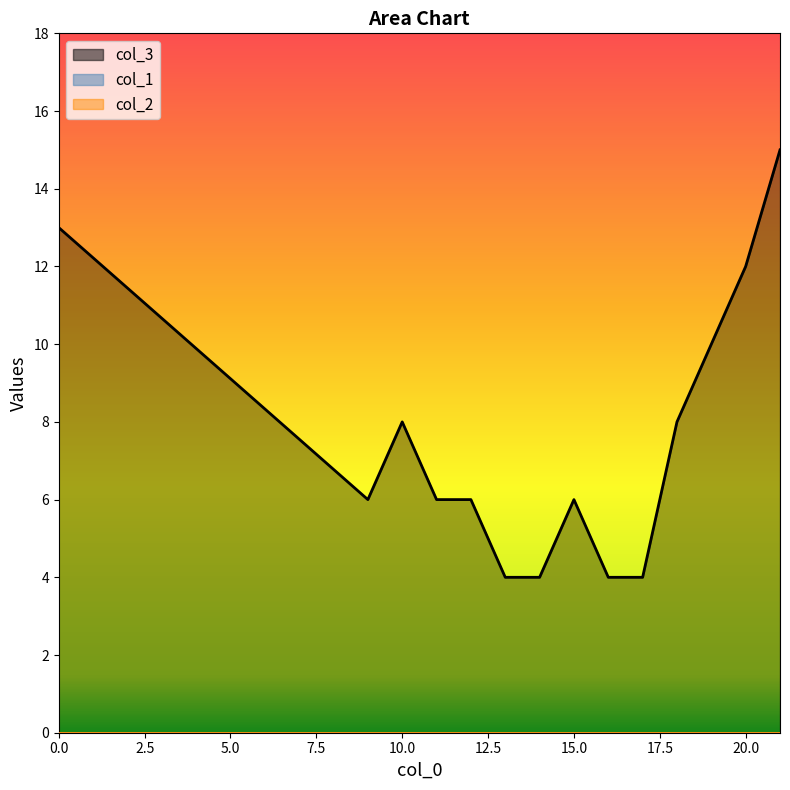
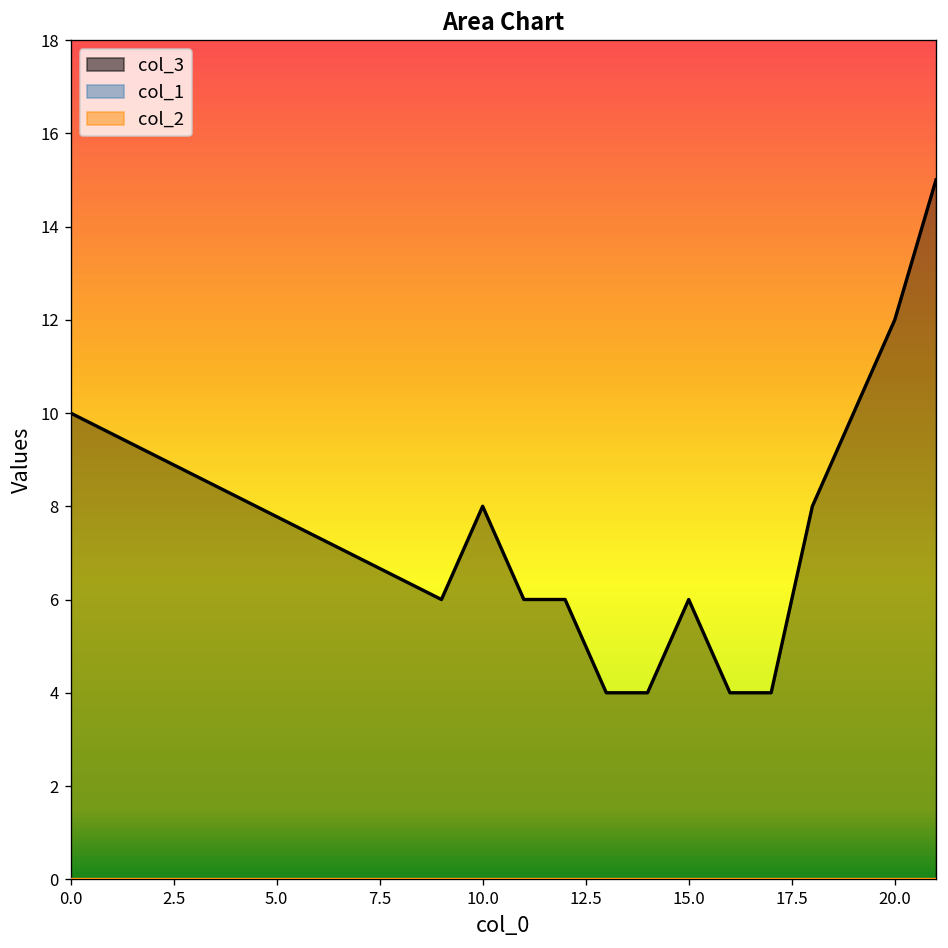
col_3, 0.0: 13 -> 10
